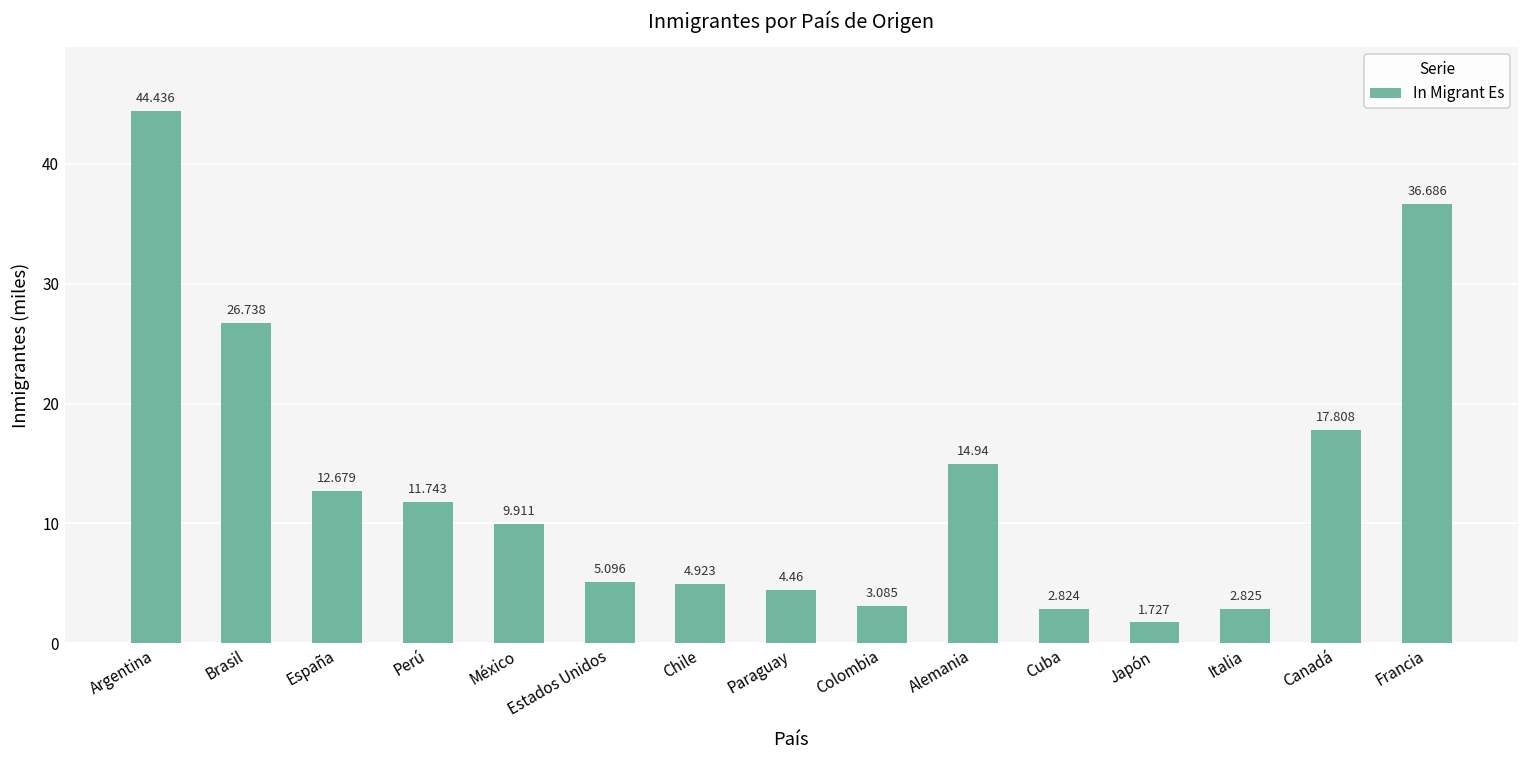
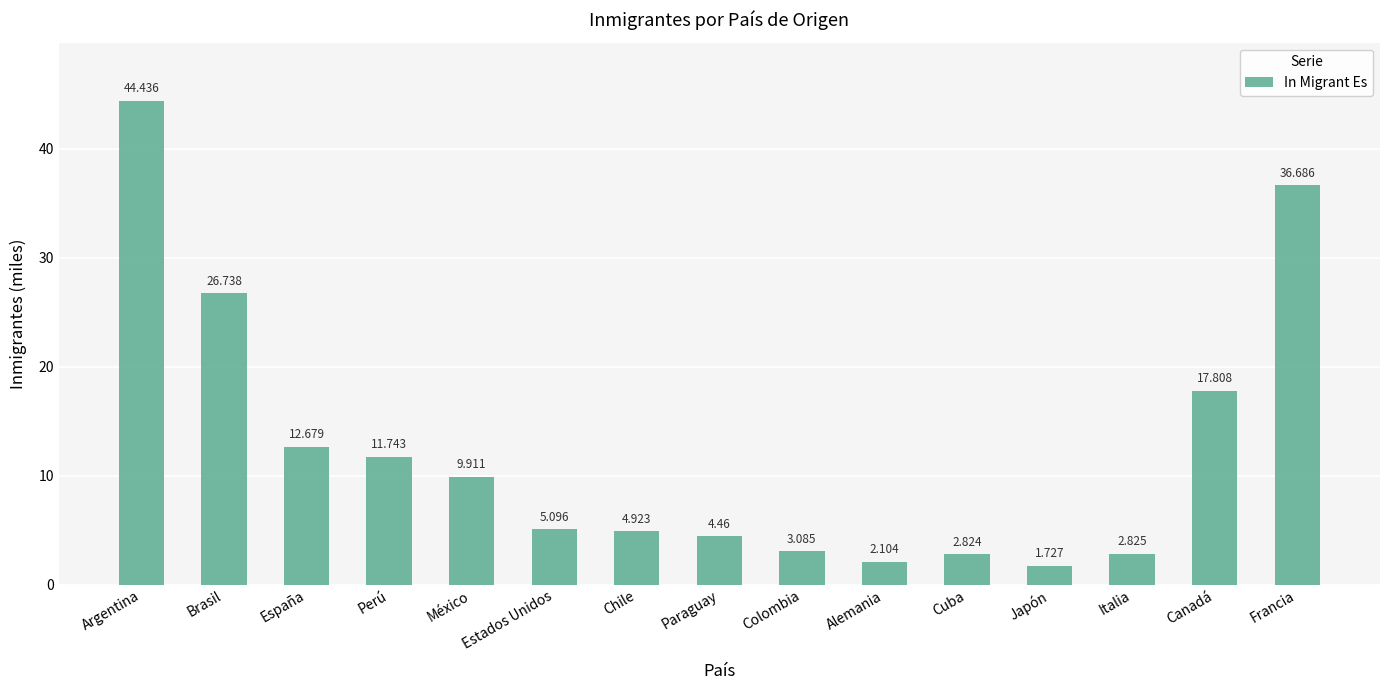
Alemania: 14.94 -> 2.104
